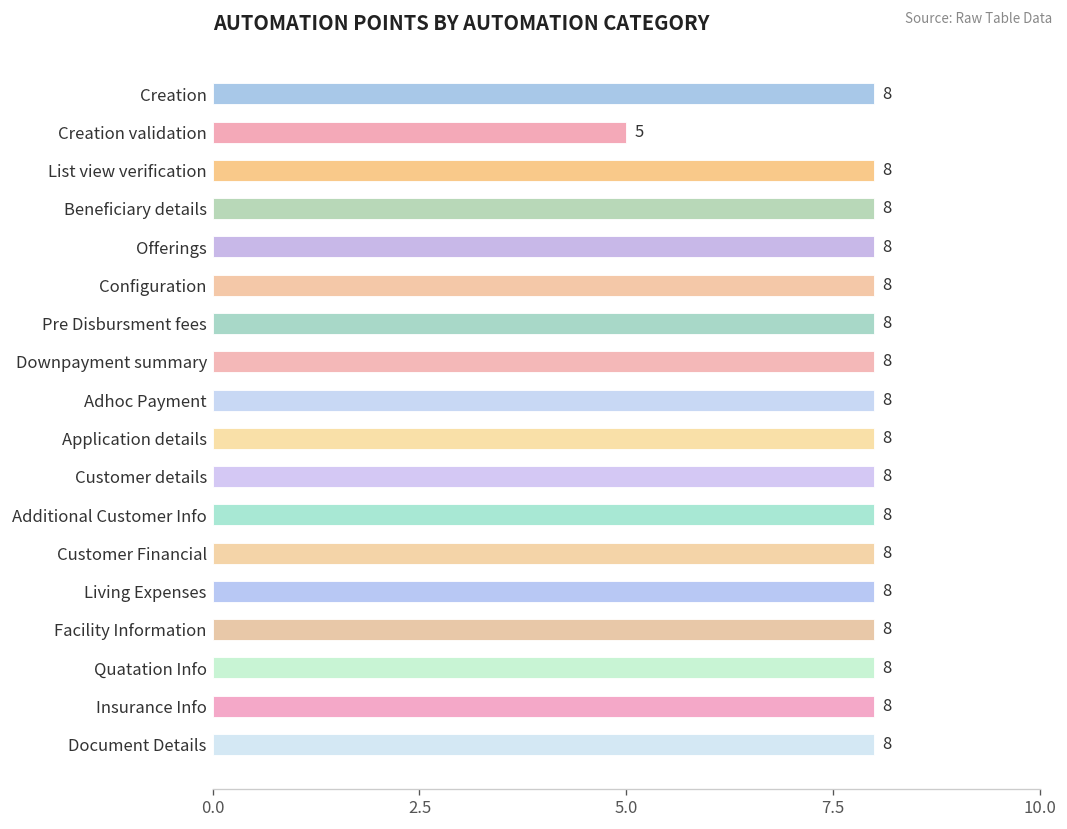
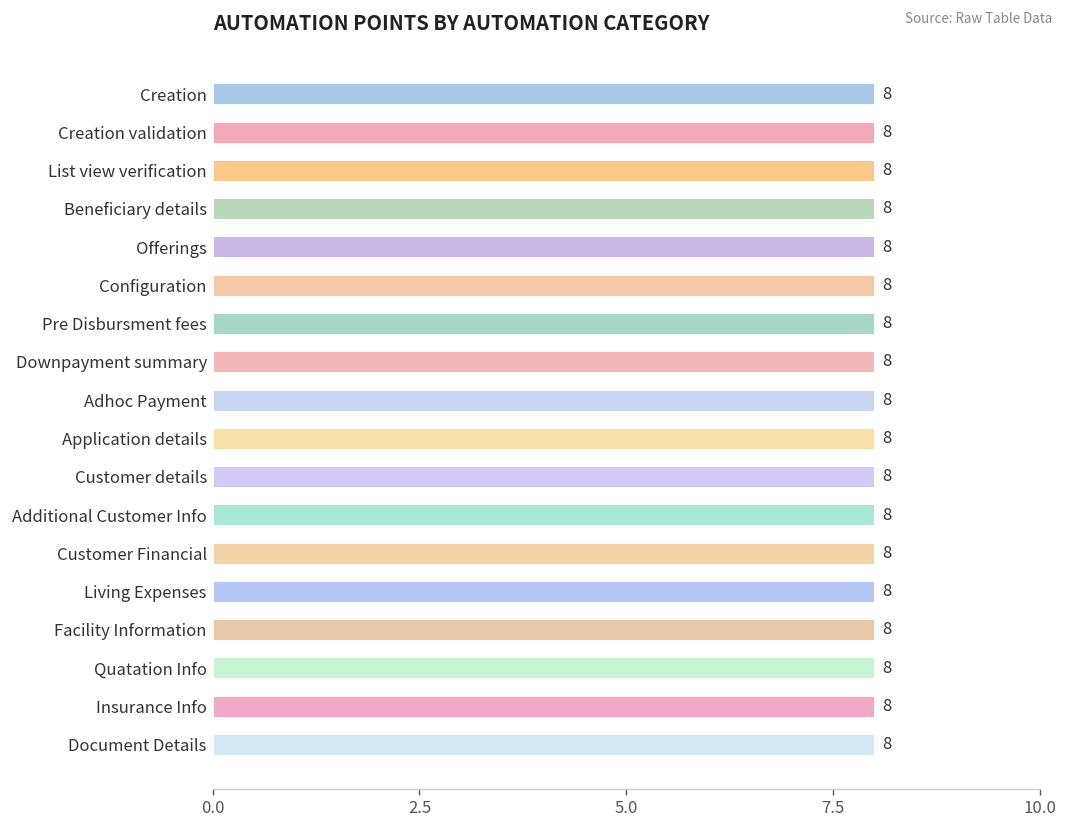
Creation validation: 5 -> 8
